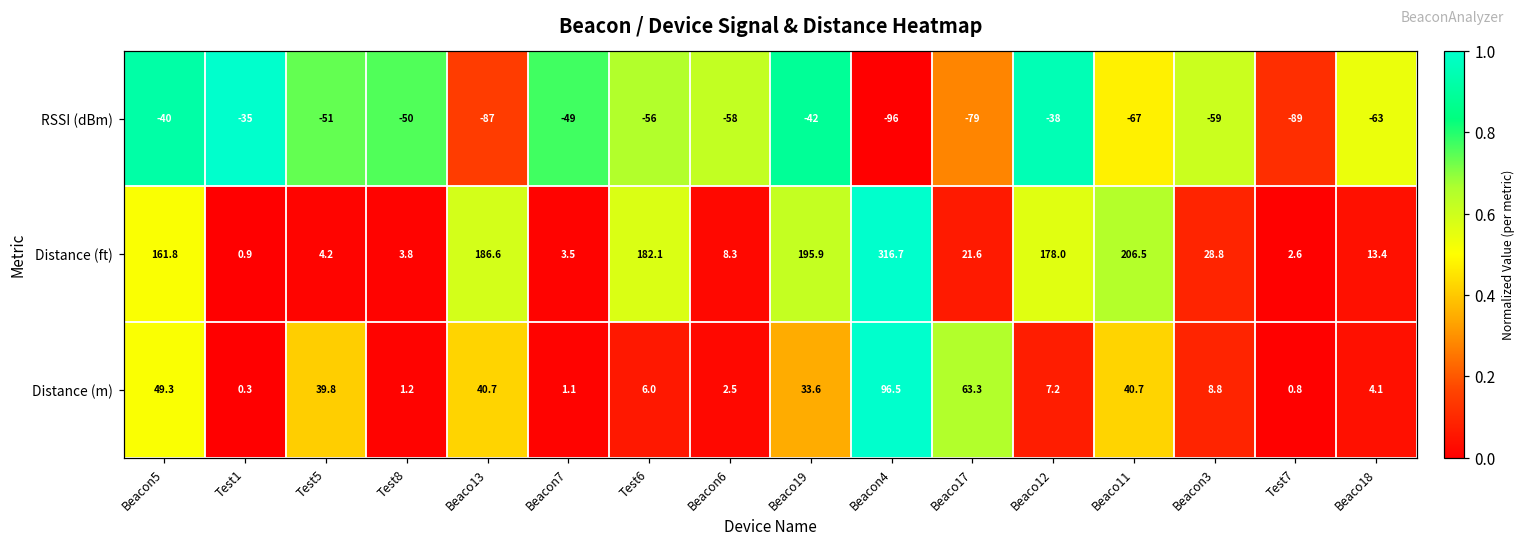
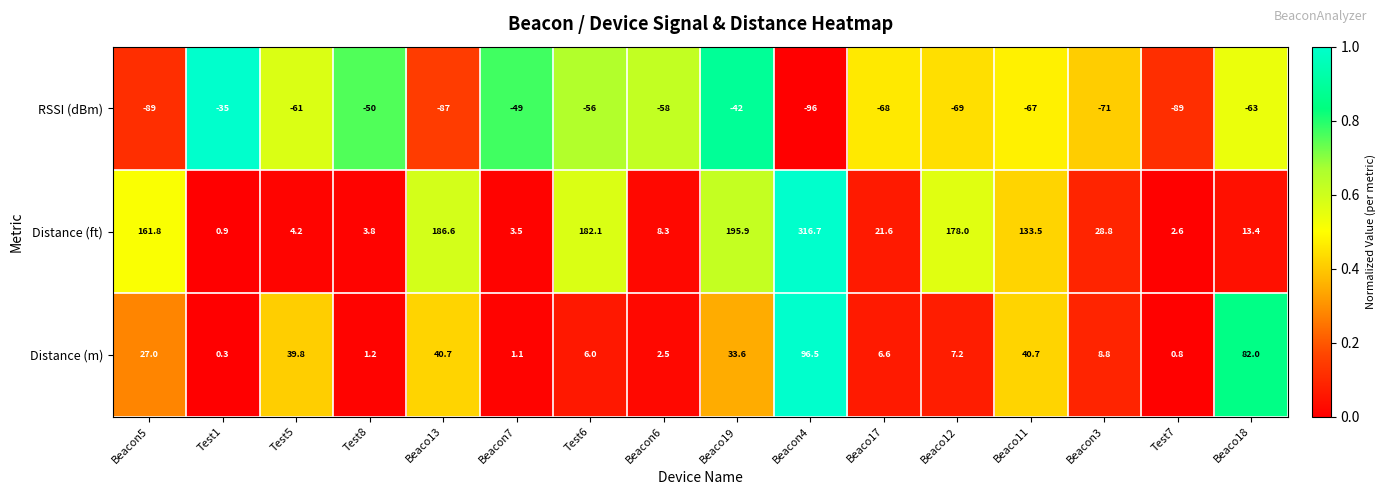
RSSI (dBm), Beacon5: -40 -> -89
RSSI (dBm), Test5: -51 -> -61
RSSI (dBm), Beaco17: -79 -> -68
RSSI (dBm), Beaco12: -38 -> -69
RSSI (dBm), Beacon3: -59 -> -71
Distance (ft), Beaco11: 206.5 -> 133.5
Distance (m), Beacon5: 49.3 -> 27.0
Distance (m), Beaco17: 63.3 -> 6.6
Distance (m), Beaco18: 4.1 -> 82.0
